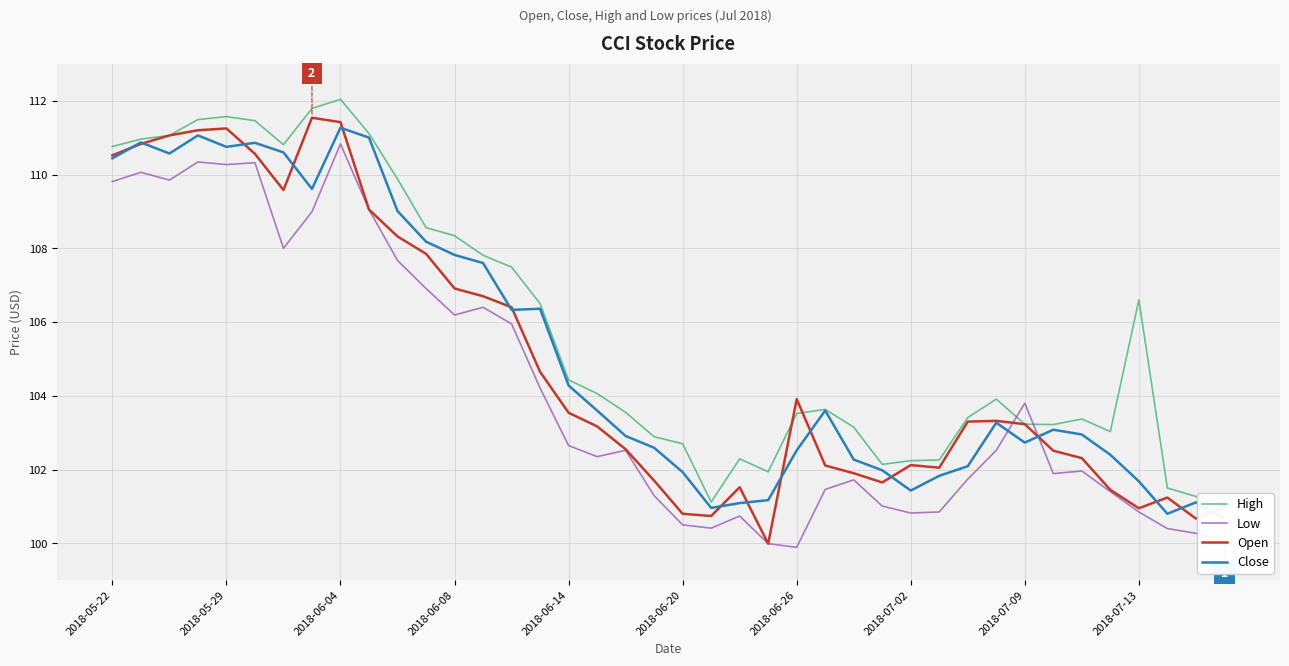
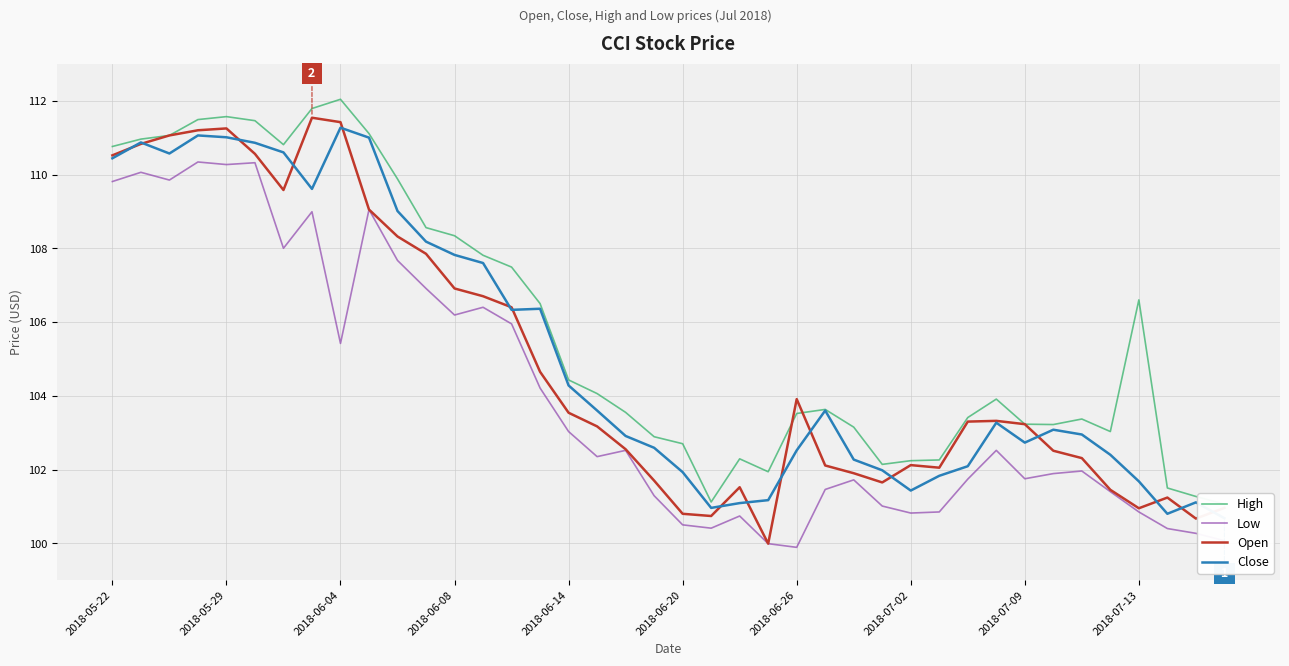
Close, 2018-05-29: 110.8 -> 111.0
Low, 2018-06-04: 110.8 -> 105.4
Low, 2018-06-14: 102.7 -> 103.0
Low, 2018-07-09: 103.8 -> 101.8
